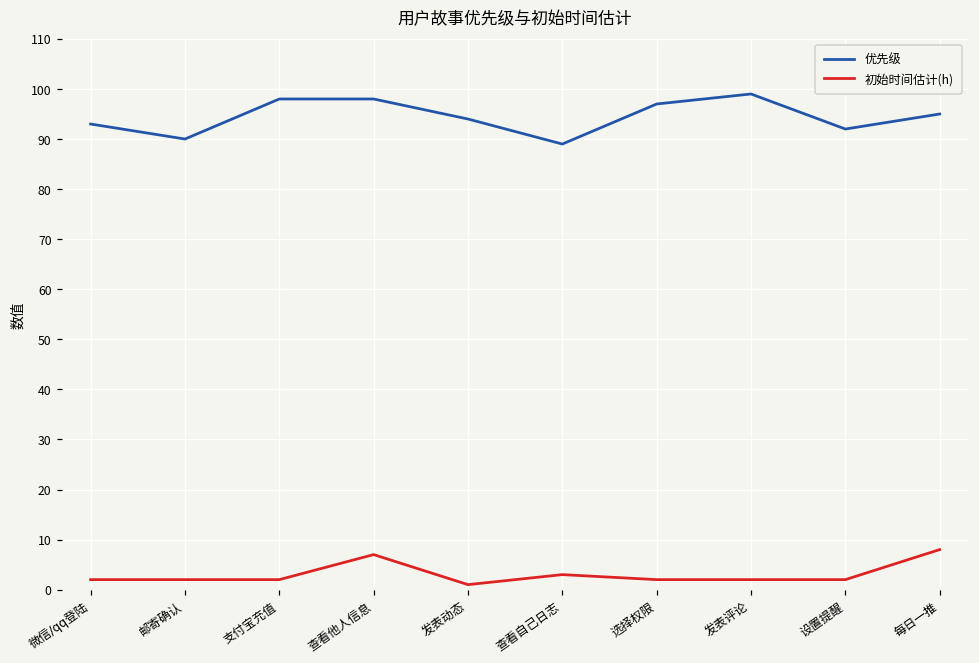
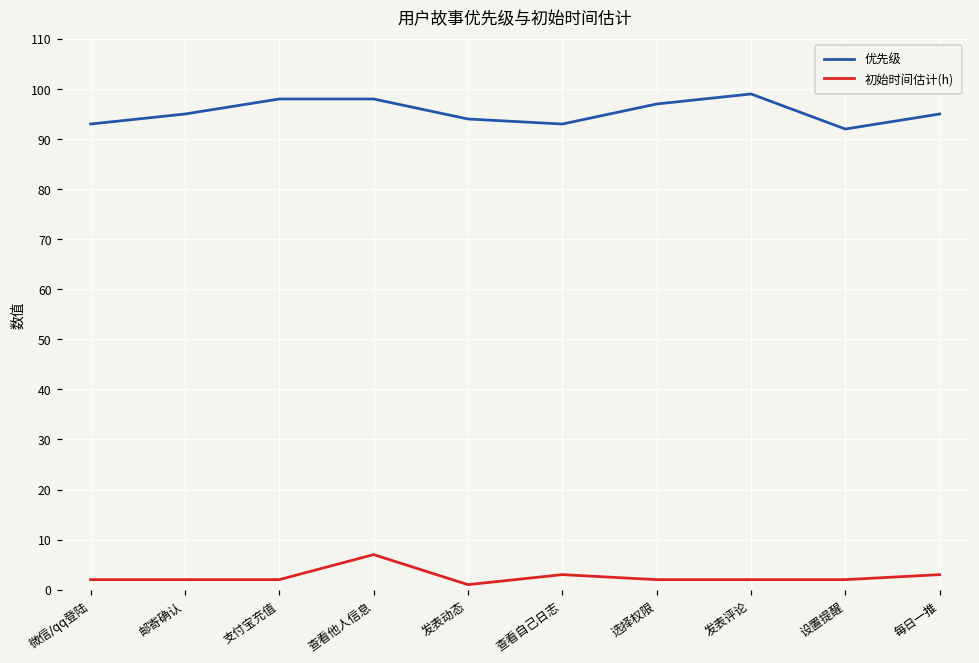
优先级, 邮寄确认: 90 -> 95
优先级, 查看自己日志: 89 -> 93
初始时间估计(h), 每日一推: 8 -> 3
